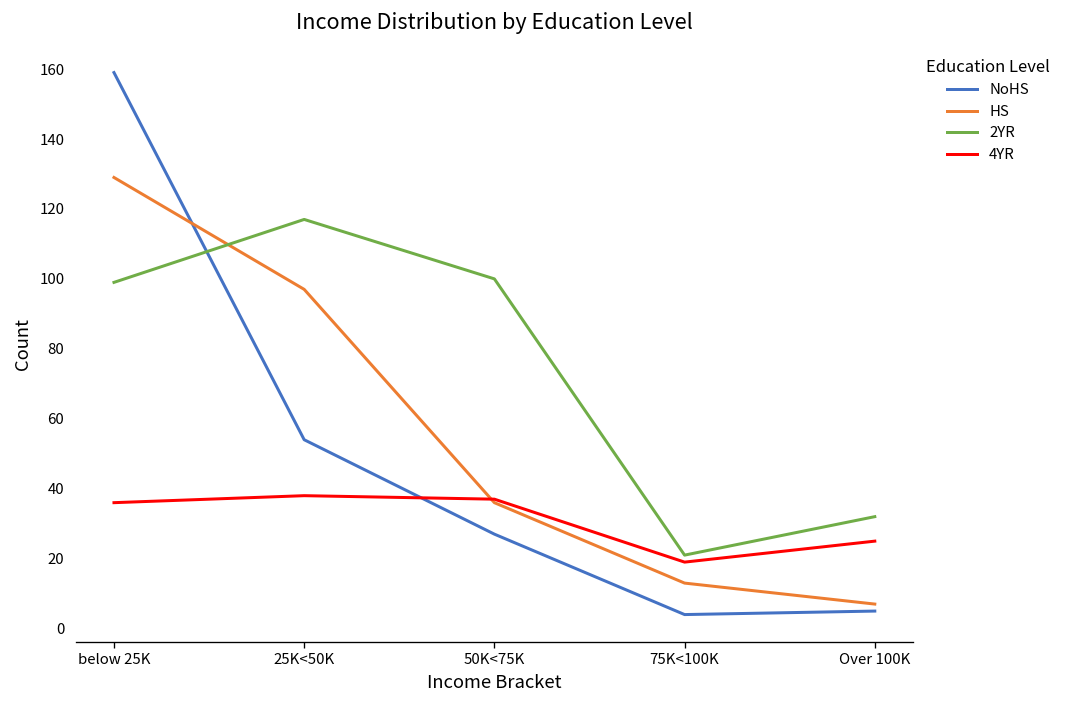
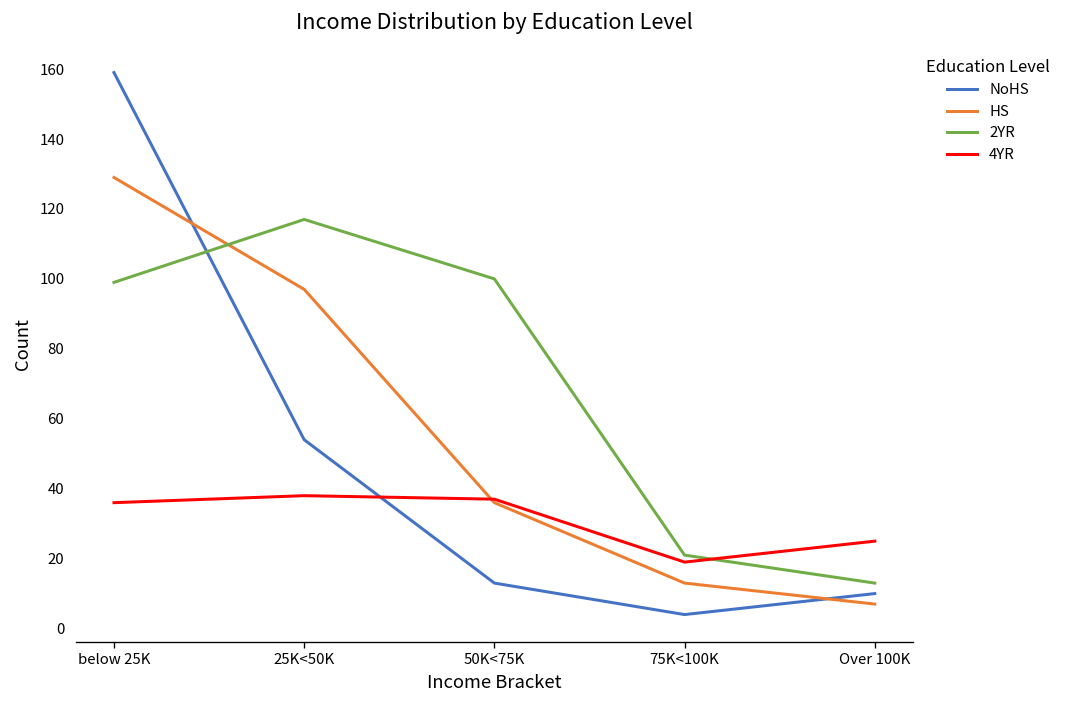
NoHS, 50K<75K: 27 -> 13
NoHS, Over 100K: 5 -> 10
2YR, Over 100K: 32 -> 13
